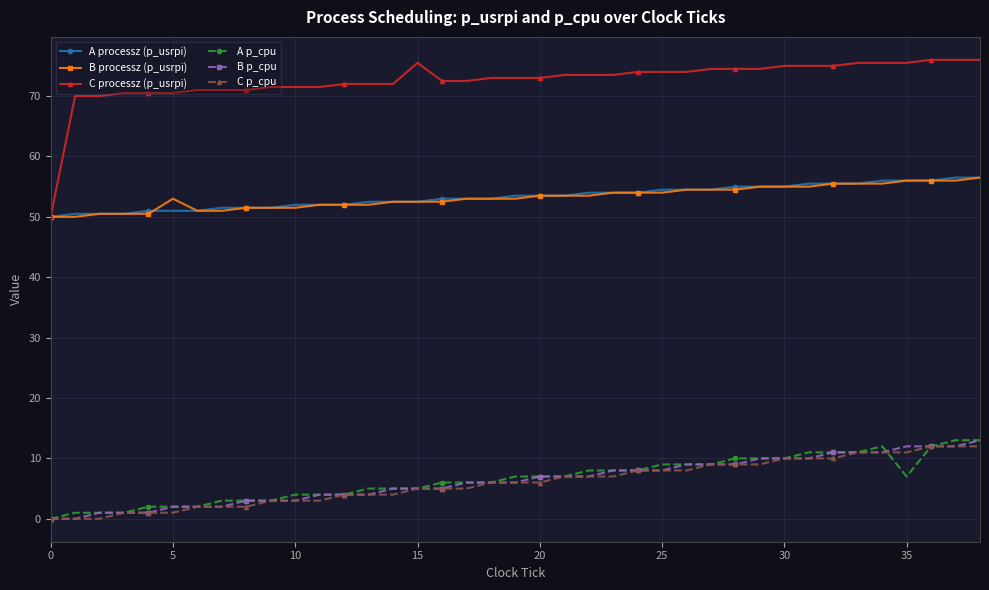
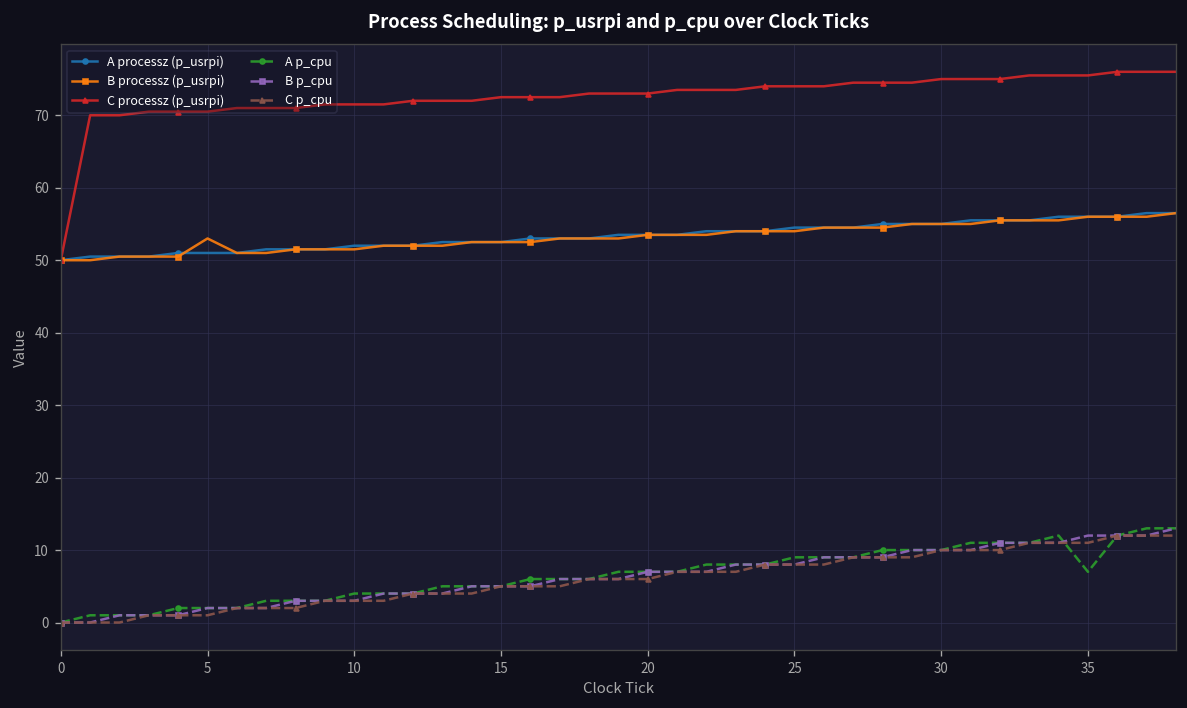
C processz (p_usrpi), 15: 76 -> 73
